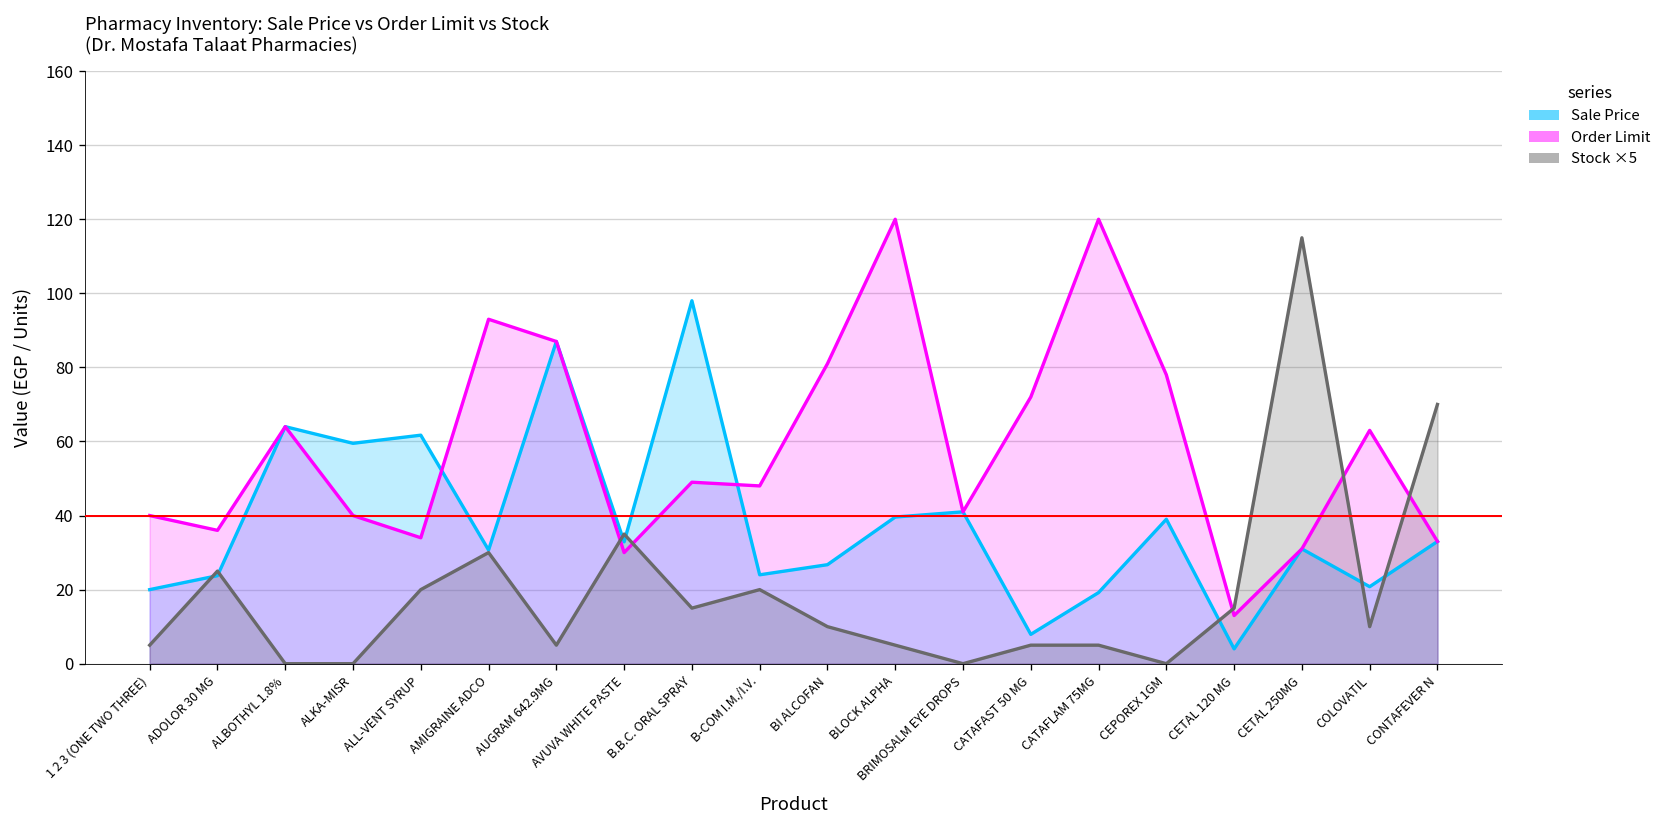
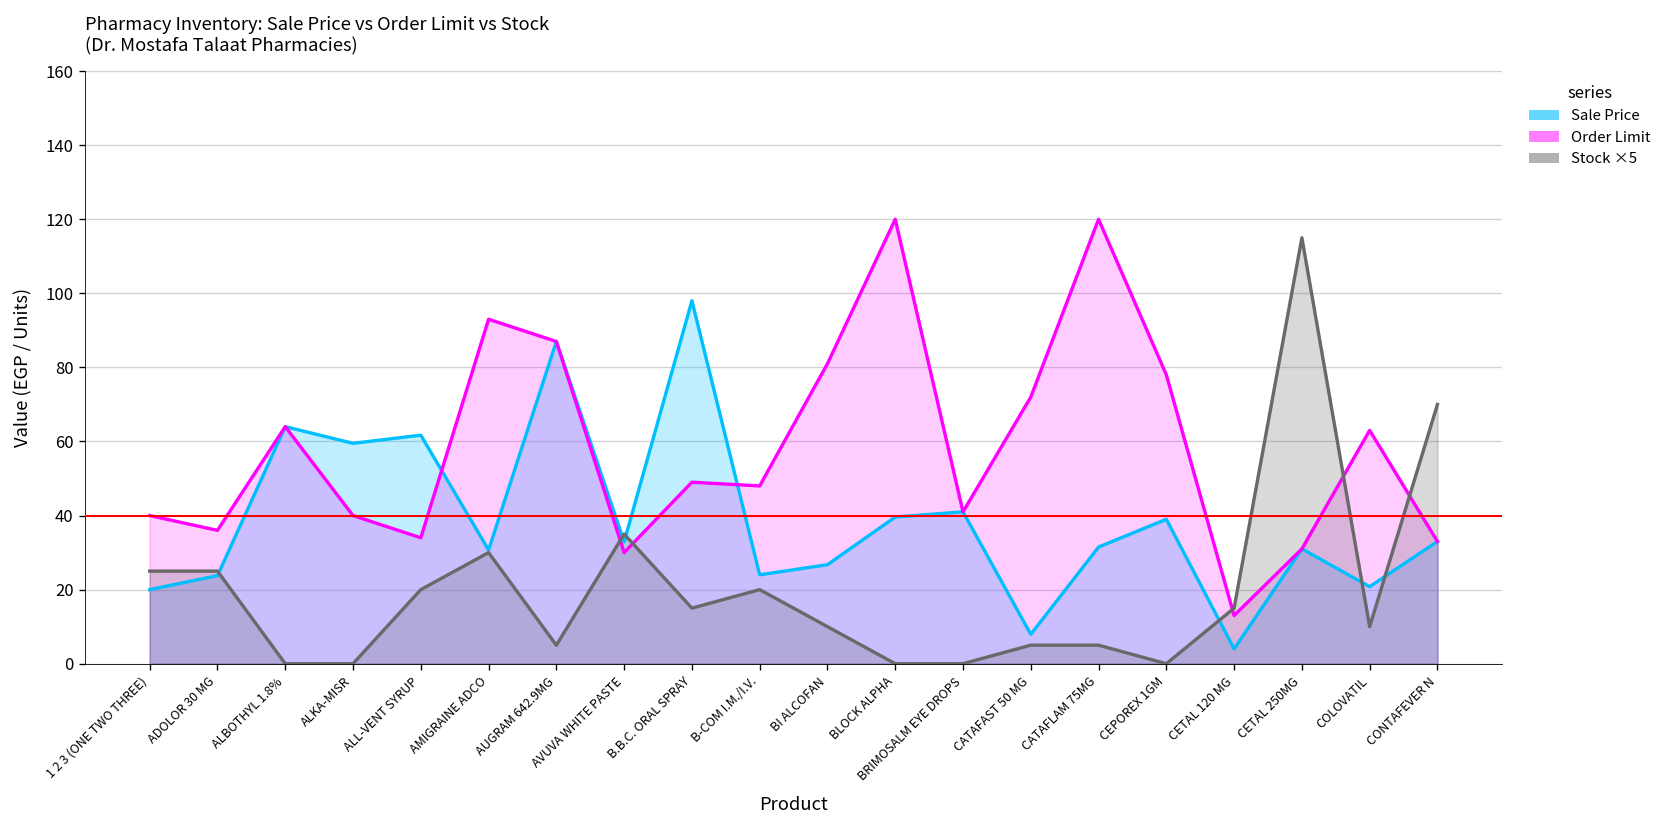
Stock ×5, 1 2 3 (ONE TWO THREE): 5 -> 25
Stock ×5, BLOCK ALPHA: 5 -> 0
Sale Price, CATAFLAM 75MG: 19 -> 32
